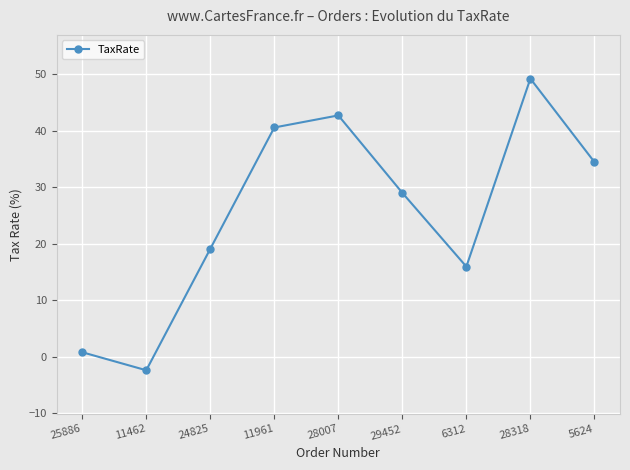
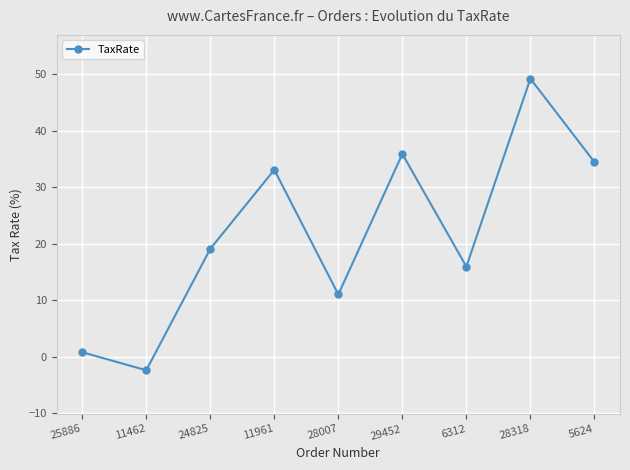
11961: 41 -> 33
28007: 43 -> 11
29452: 29 -> 36
